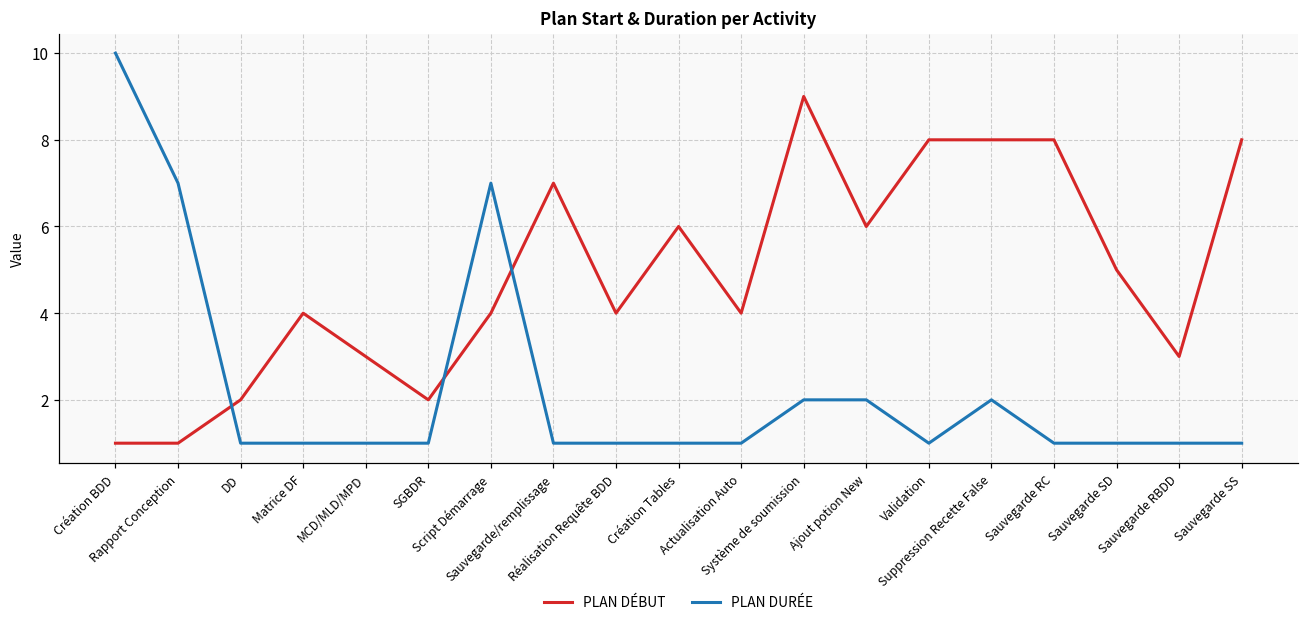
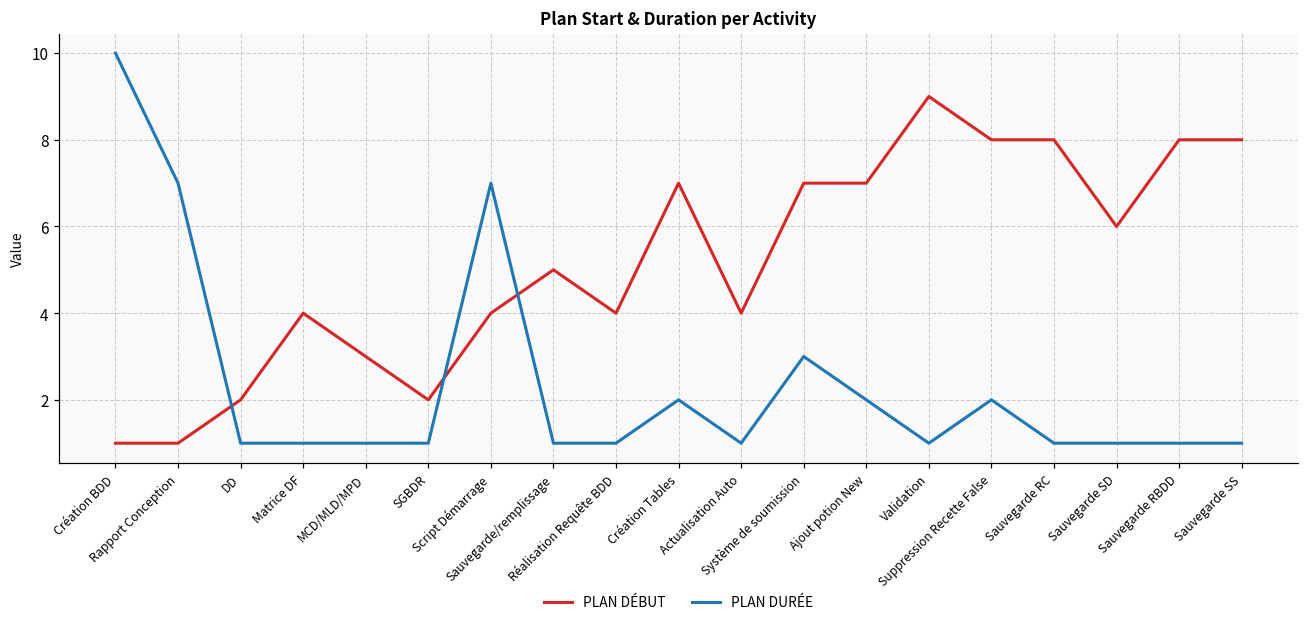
PLAN DÉBUT, Sauvegarde/remplissage: 7 -> 5
PLAN DÉBUT, Création Tables: 6 -> 7
PLAN DURÉE, Création Tables: 1 -> 2
PLAN DÉBUT, Système de soumission: 9 -> 7
PLAN DURÉE, Système de soumission: 2 -> 3
PLAN DÉBUT, Ajout potion New: 6 -> 7
PLAN DÉBUT, Validation: 8 -> 9
PLAN DÉBUT, Sauvegarde SD: 5 -> 6
PLAN DÉBUT, Sauvegarde RBDD: 3 -> 8
